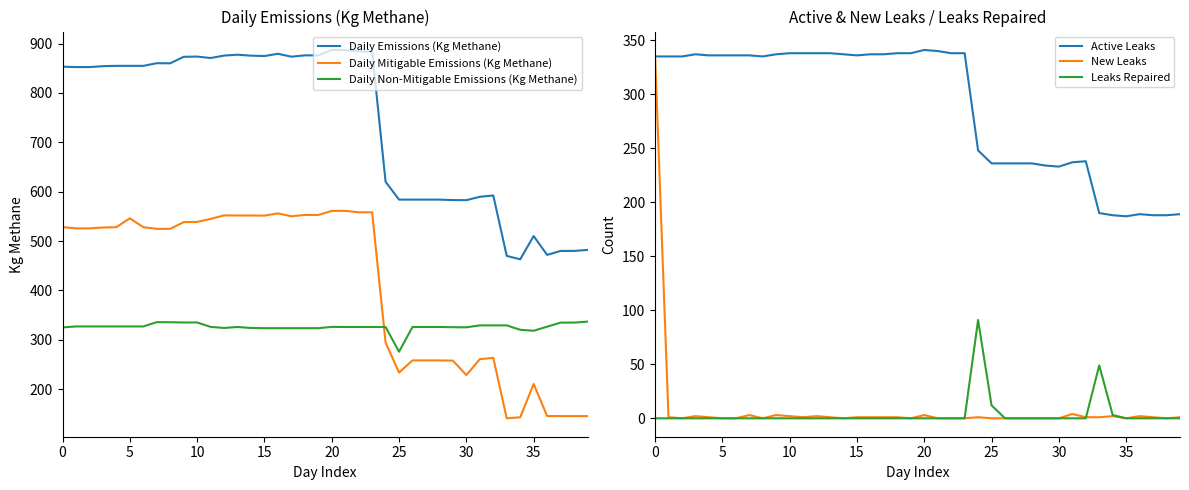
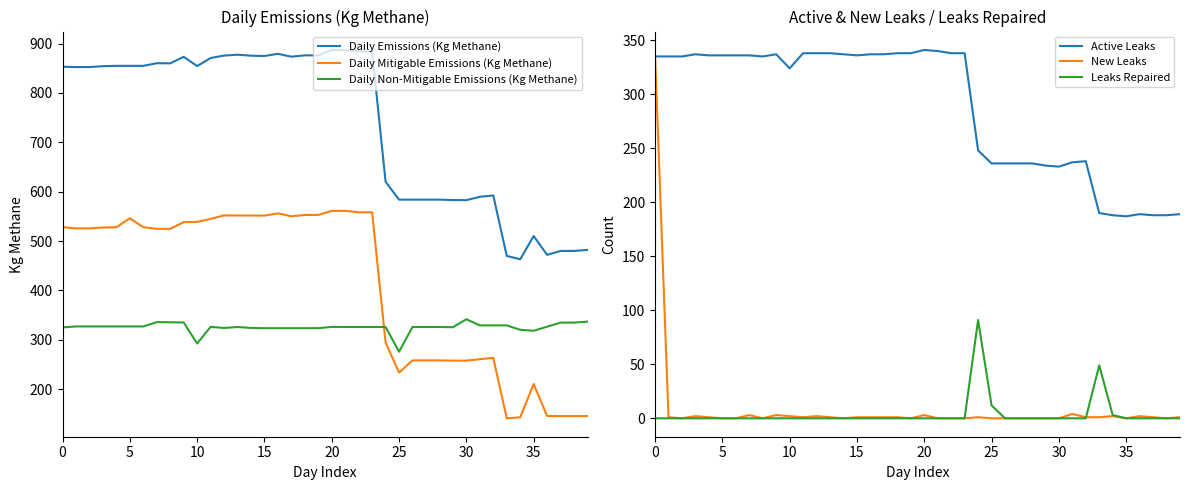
Daily Emissions (Kg Methane), Daily Emissions (Kg Methane), 10: 870 -> 850
Daily Emissions (Kg Methane), Daily Non-Mitigable Emissions (Kg Methane), 10: 330 -> 290
Daily Emissions (Kg Methane), Daily Mitigable Emissions (Kg Methane), 30: 230 -> 260
Daily Emissions (Kg Methane), Daily Non-Mitigable Emissions (Kg Methane), 30: 330 -> 340
Active & New Leaks / Leaks Repaired, Active Leaks, 10: 338 -> 324
